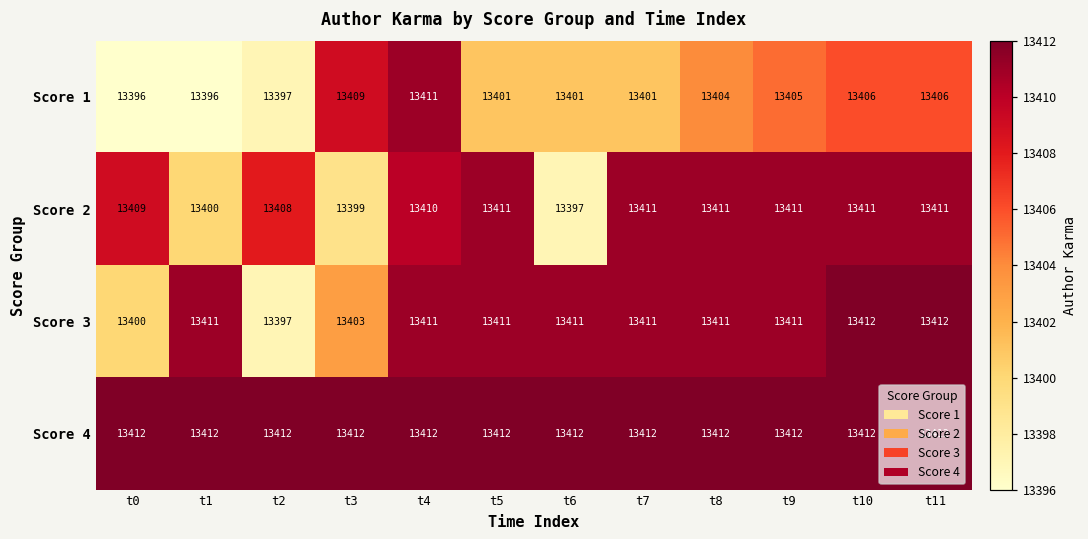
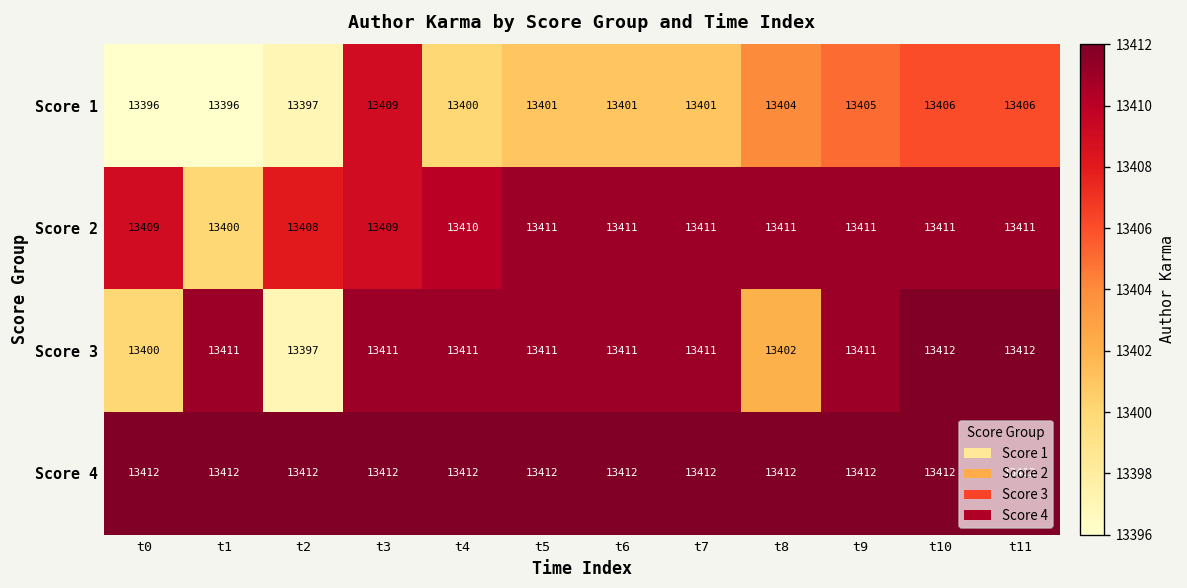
Score 1, t4: 13411 -> 13400
Score 2, t3: 13399 -> 13409
Score 2, t6: 13397 -> 13411
Score 3, t3: 13403 -> 13411
Score 3, t8: 13411 -> 13402
